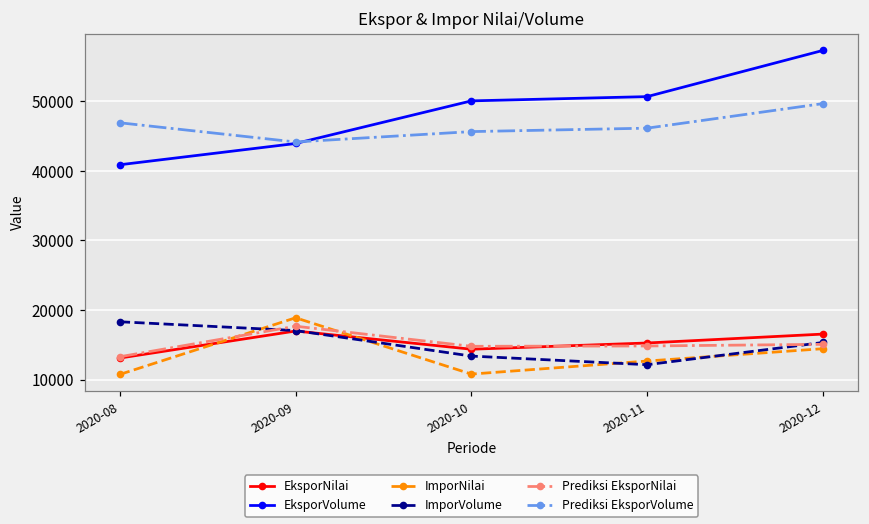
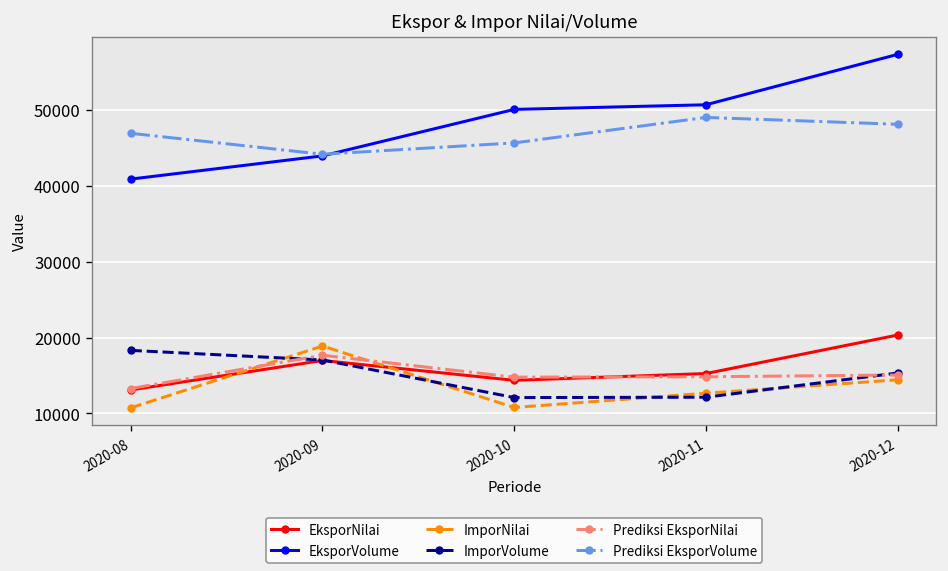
ImporVolume, 2020-10: 13000 -> 12000
Prediksi EksporVolume, 2020-11: 46000 -> 49000
EksporNilai, 2020-12: 17000 -> 20000
Prediksi EksporVolume, 2020-12: 50000 -> 48000
